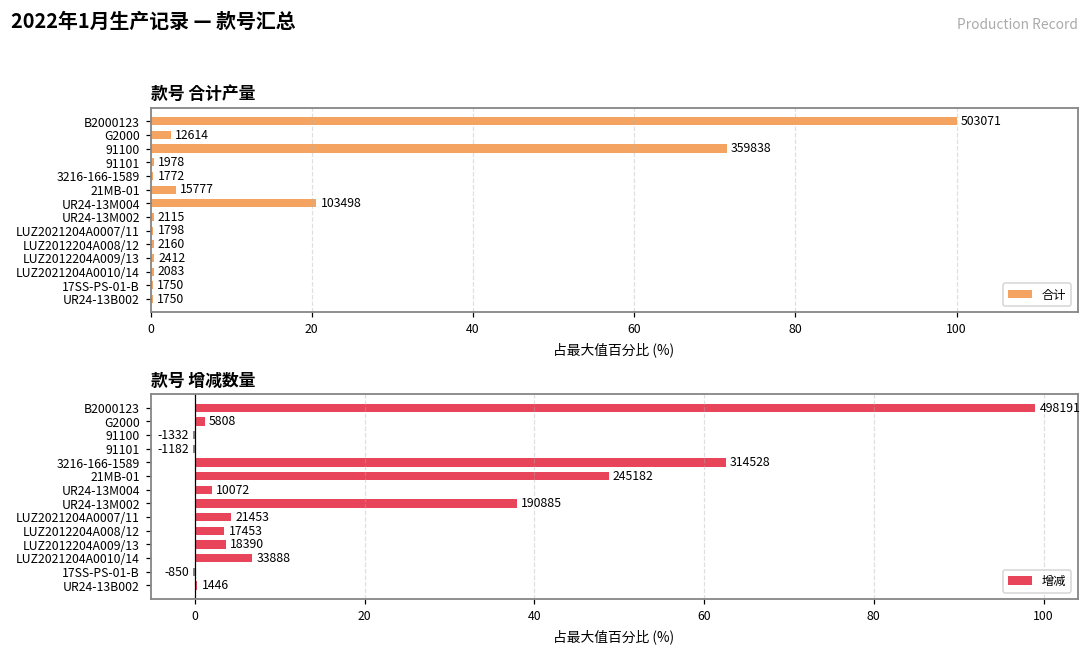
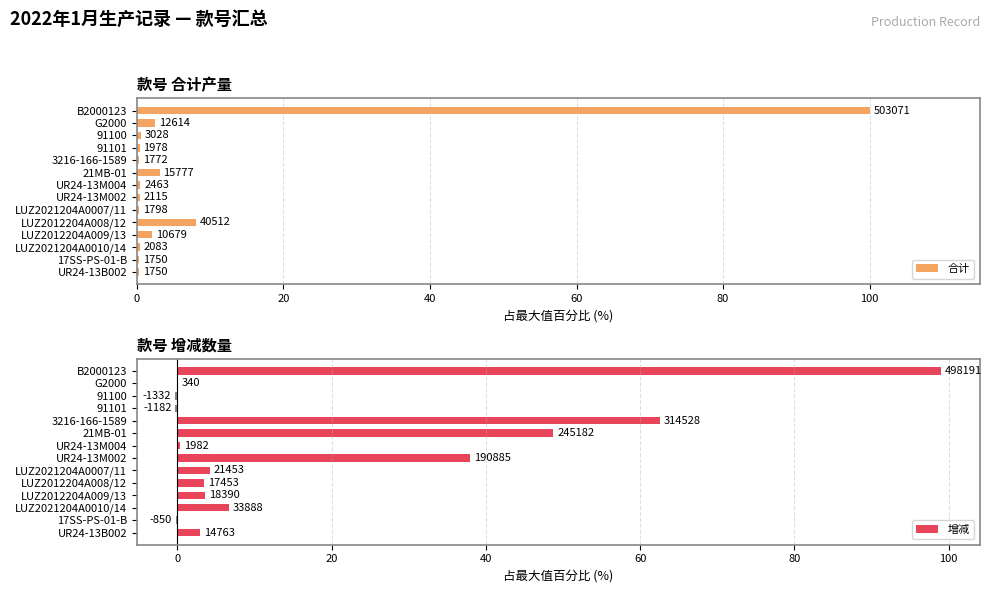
款号 合计产量, 91100: 359838 -> 3028
款号 合计产量, UR24-13M004: 103498 -> 2463
款号 合计产量, LUZ2012204A008/12: 2160 -> 40512
款号 合计产量, LUZ2012204A009/13: 2412 -> 10679
款号 增减数量, G2000: 5808 -> 340
款号 增减数量, UR24-13M004: 10072 -> 1982
款号 增减数量, UR24-13B002: 1446 -> 14763
